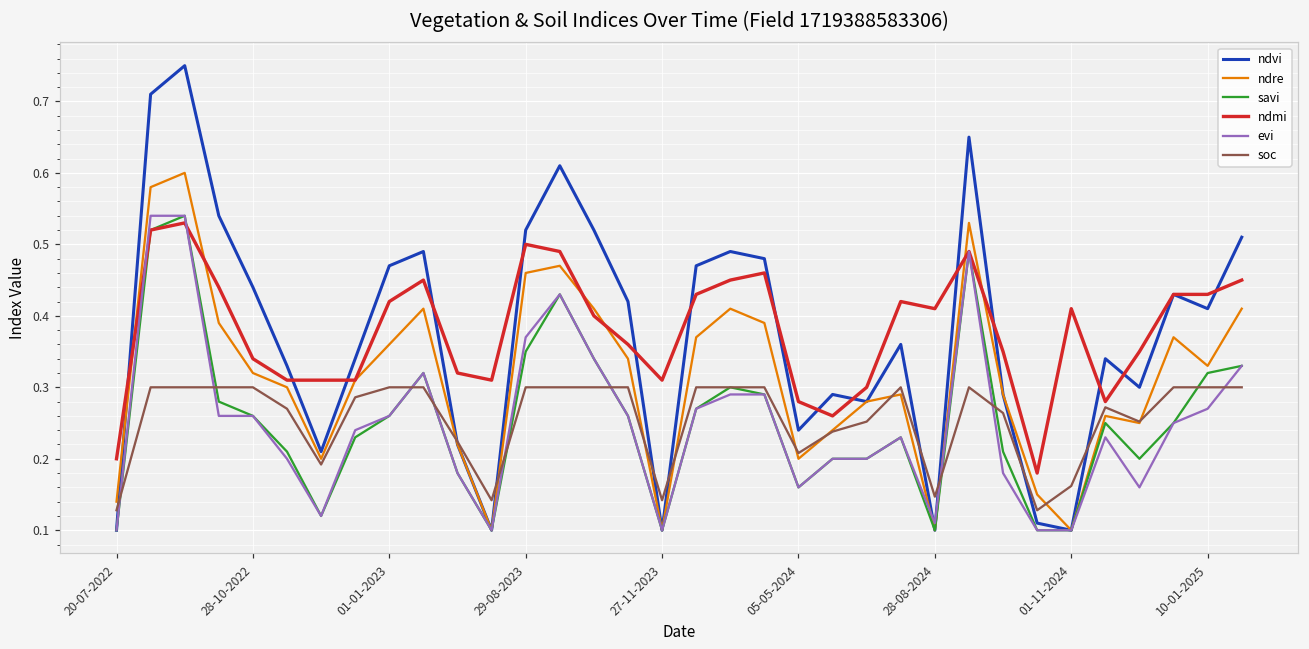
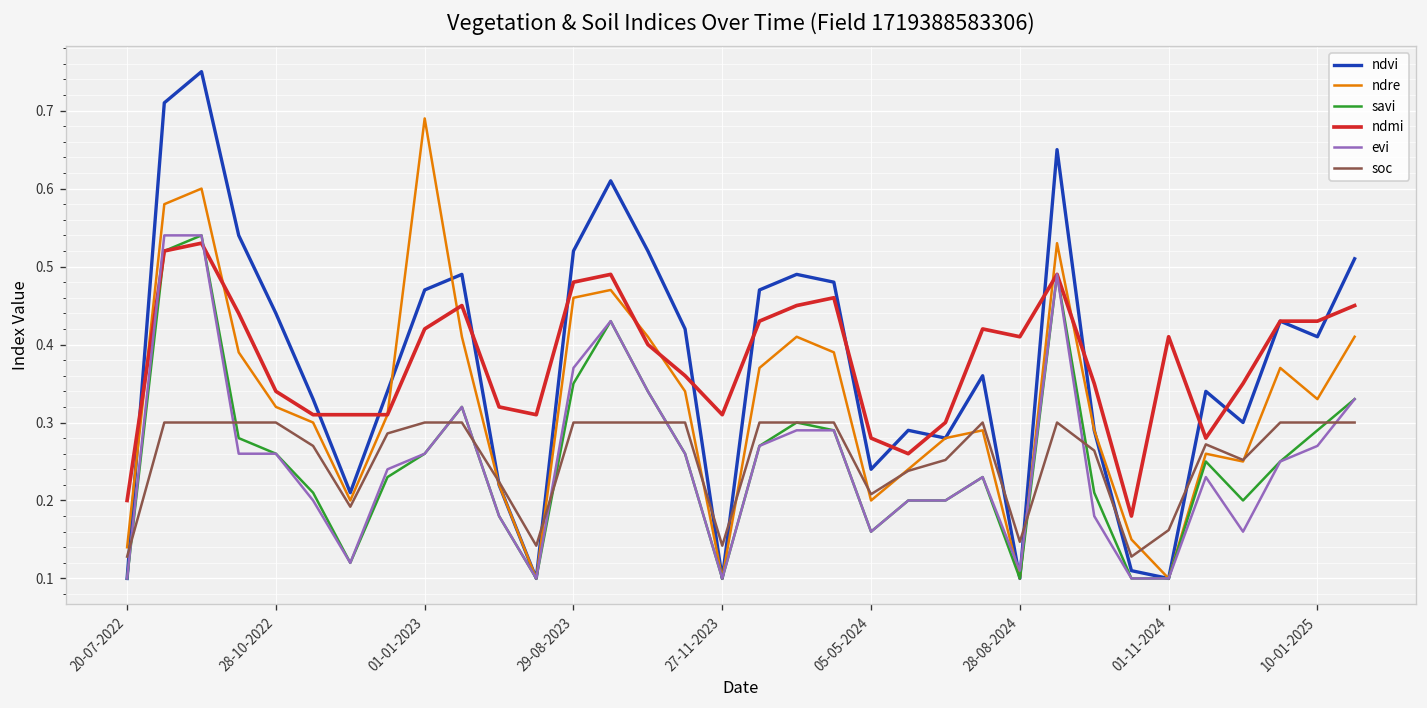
ndre, 01-01-2023: 0.36 -> 0.69
ndmi, 29-08-2023: 0.50 -> 0.48
savi, 10-01-2025: 0.32 -> 0.29
